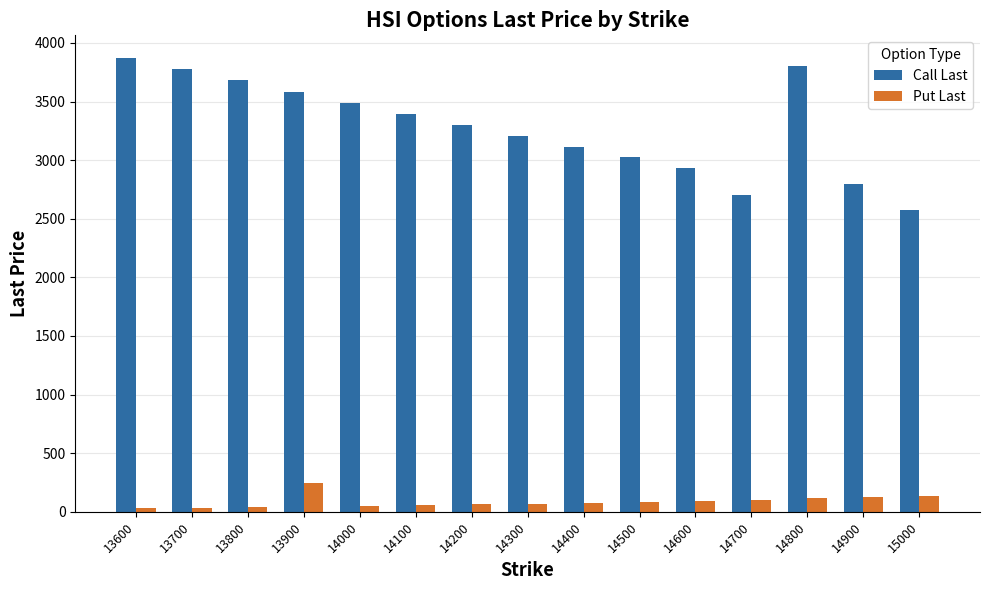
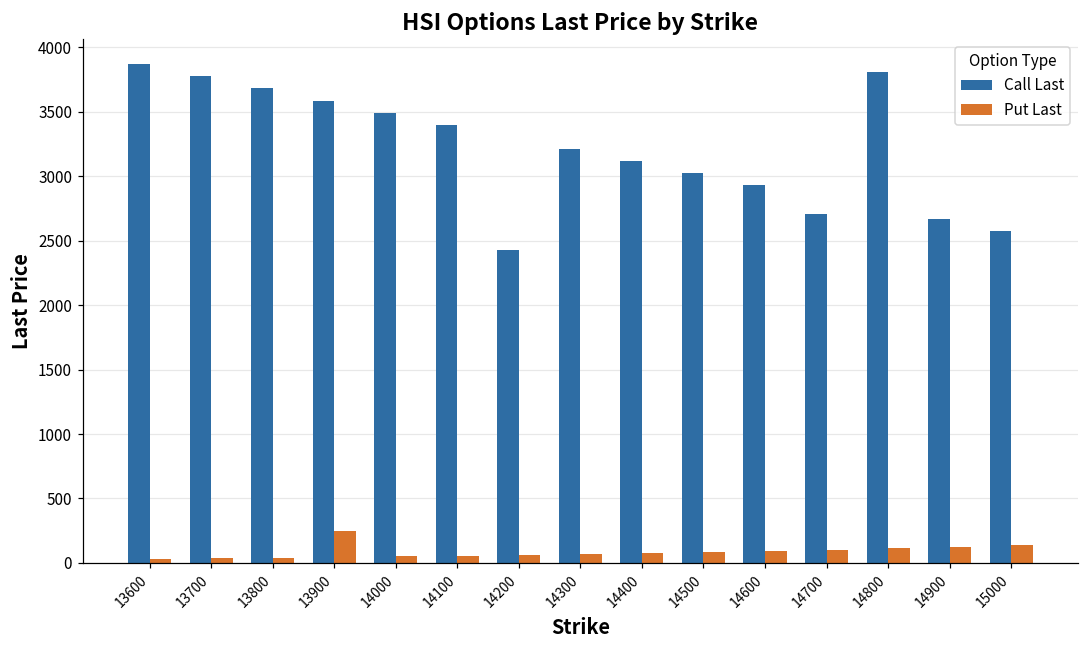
Call Last, 14200: 3300 -> 2430
Call Last, 14900: 2790 -> 2660
